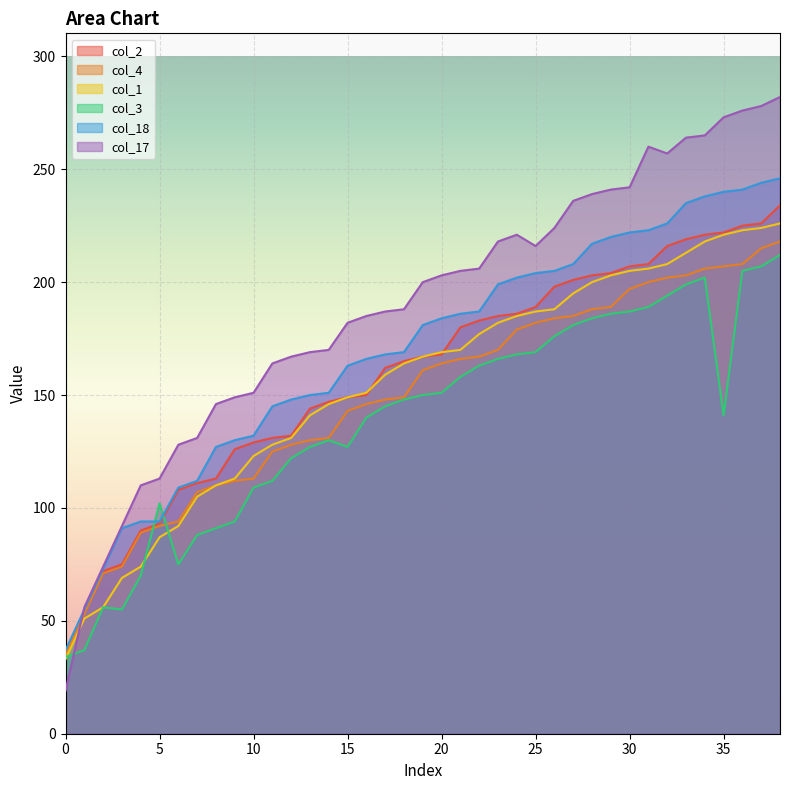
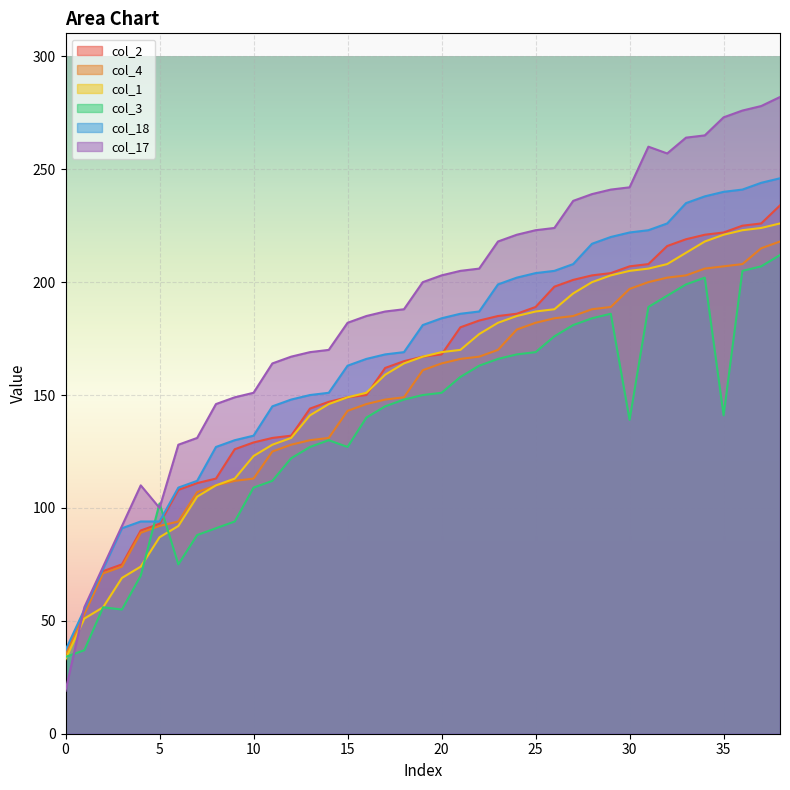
col_17, 5: 113 -> 100
col_17, 25: 216 -> 223
col_3, 30: 187 -> 139
